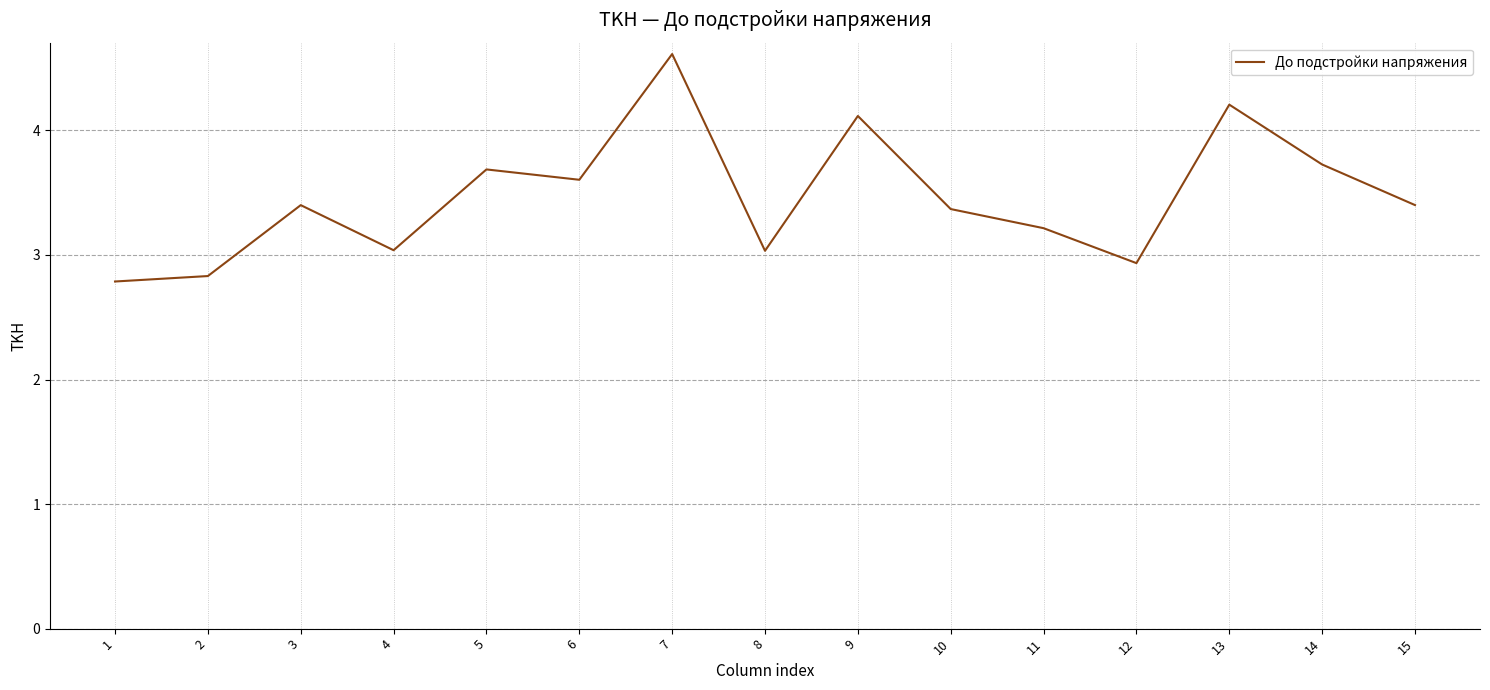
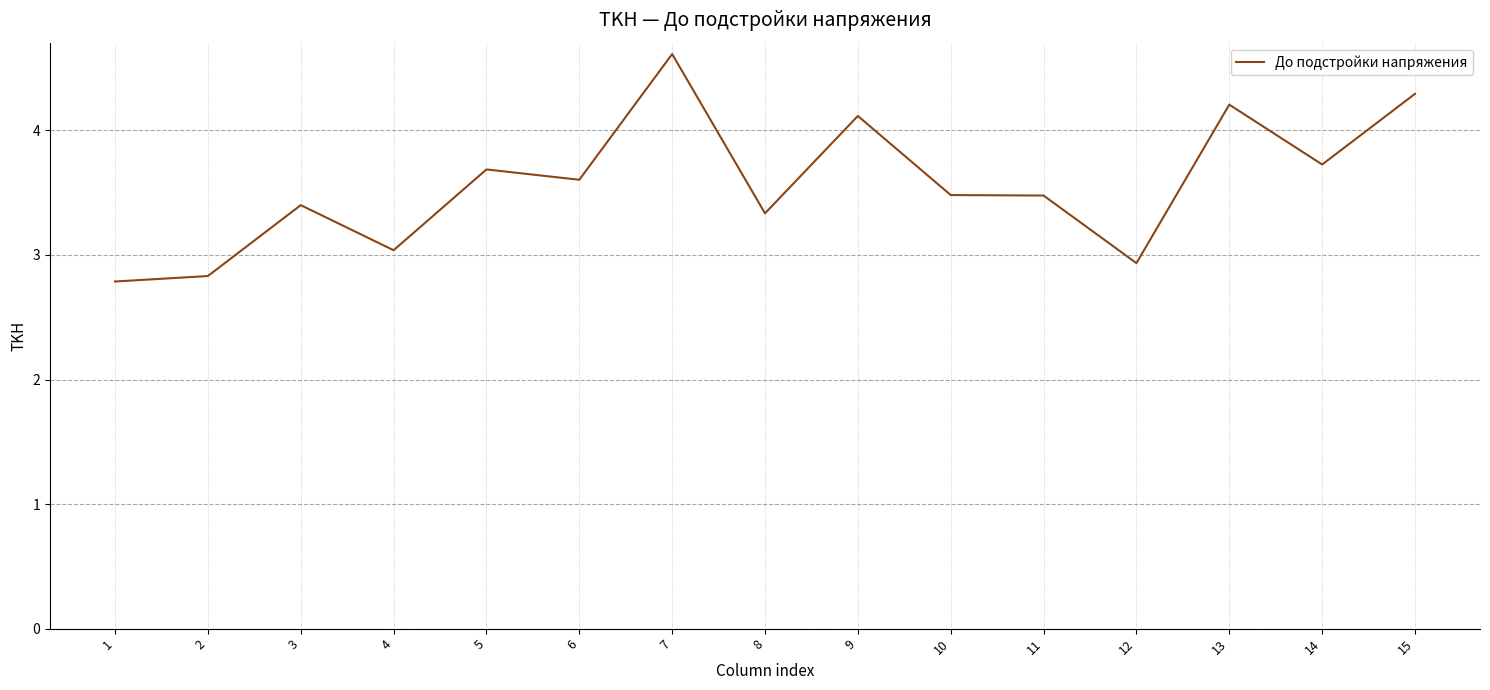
8: 3.03 -> 3.33
10: 3.37 -> 3.48
11: 3.22 -> 3.48
15: 3.40 -> 4.29
